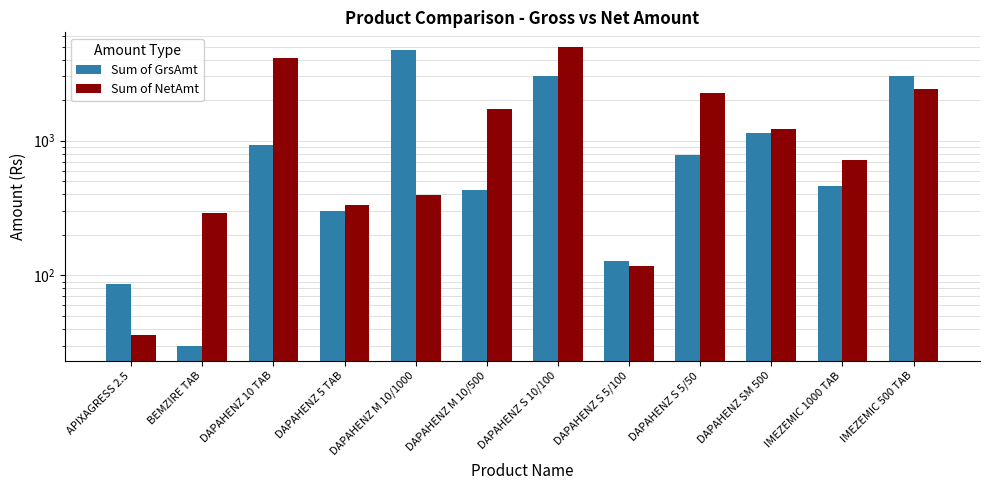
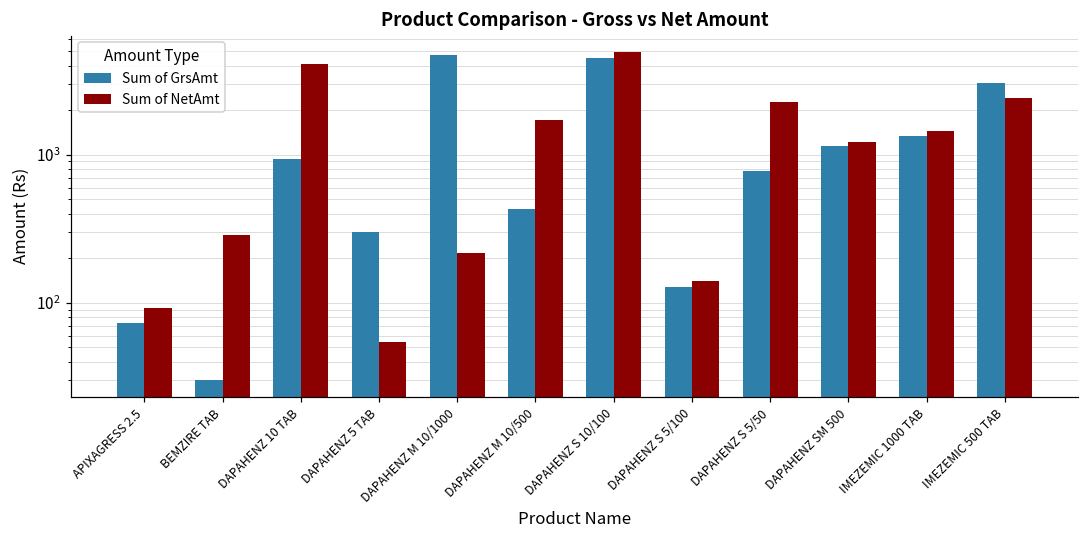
Sum of GrsAmt, APIXAGRESS 2.5: 90 -> 70
Sum of NetAmt, APIXAGRESS 2.5: 36 -> 90
Sum of NetAmt, DAPAHENZ 5 TAB: 330 -> 55
Sum of NetAmt, DAPAHENZ M 10/1000: 390 -> 220
Sum of GrsAmt, DAPAHENZ S 10/100: 3000 -> 4500
Sum of NetAmt, DAPAHENZ S 5/100: 120 -> 140
Sum of GrsAmt, IMEZEMIC 1000 TAB: 460 -> 1300
Sum of NetAmt, IMEZEMIC 1000 TAB: 700 -> 1500
